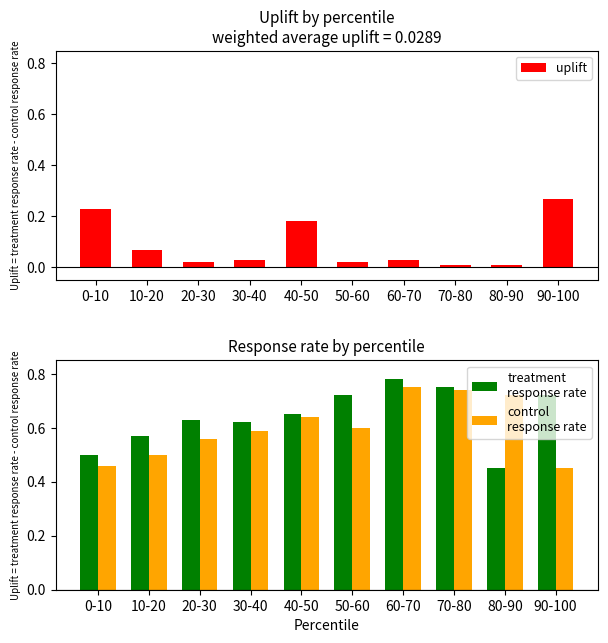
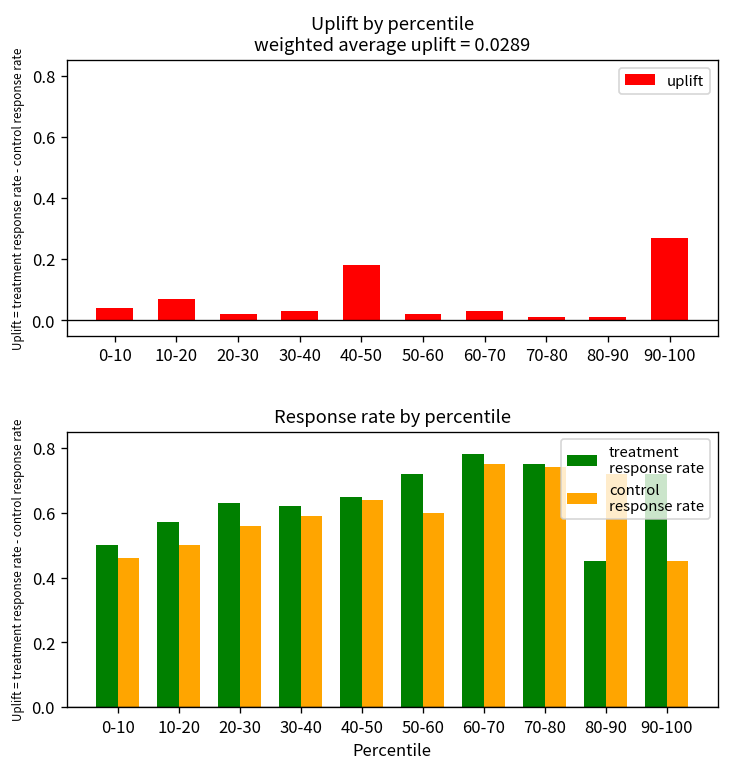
Uplift by percentile weighted average uplift = 0.0289, 0-10: 0.23 -> 0.04
